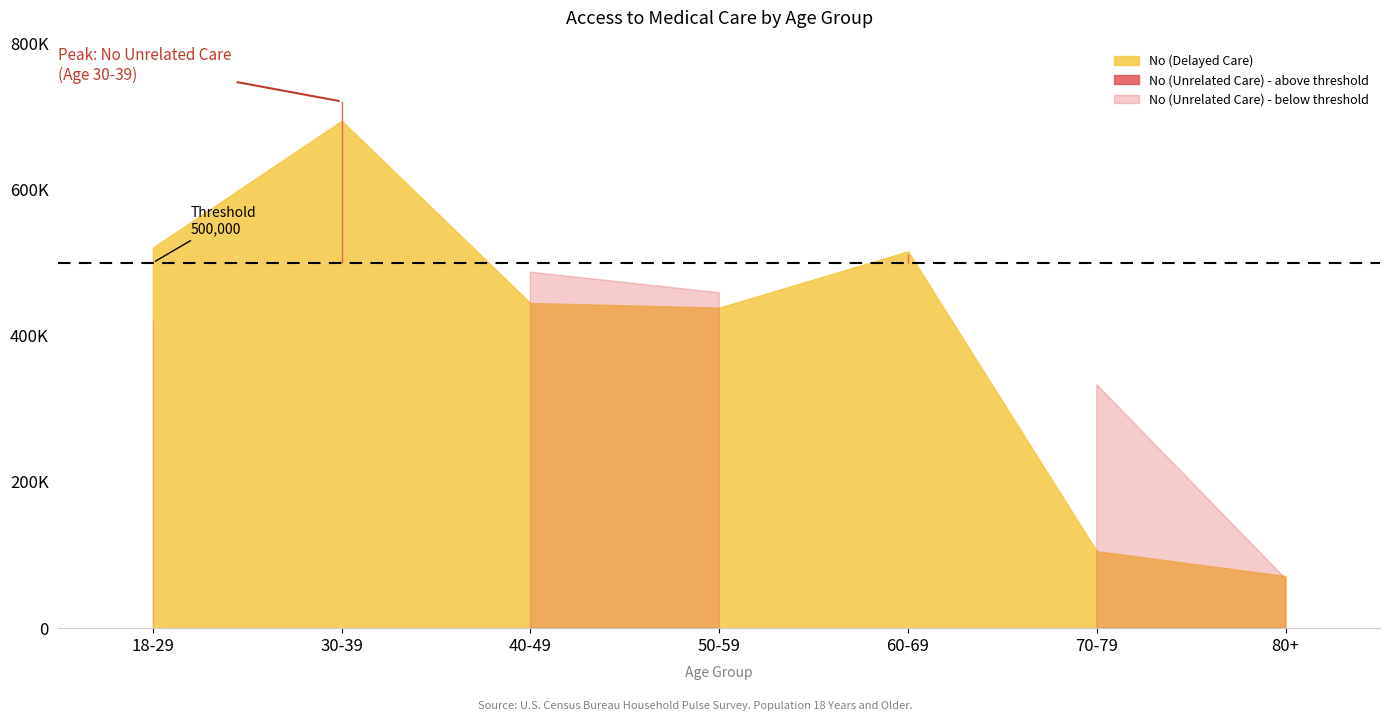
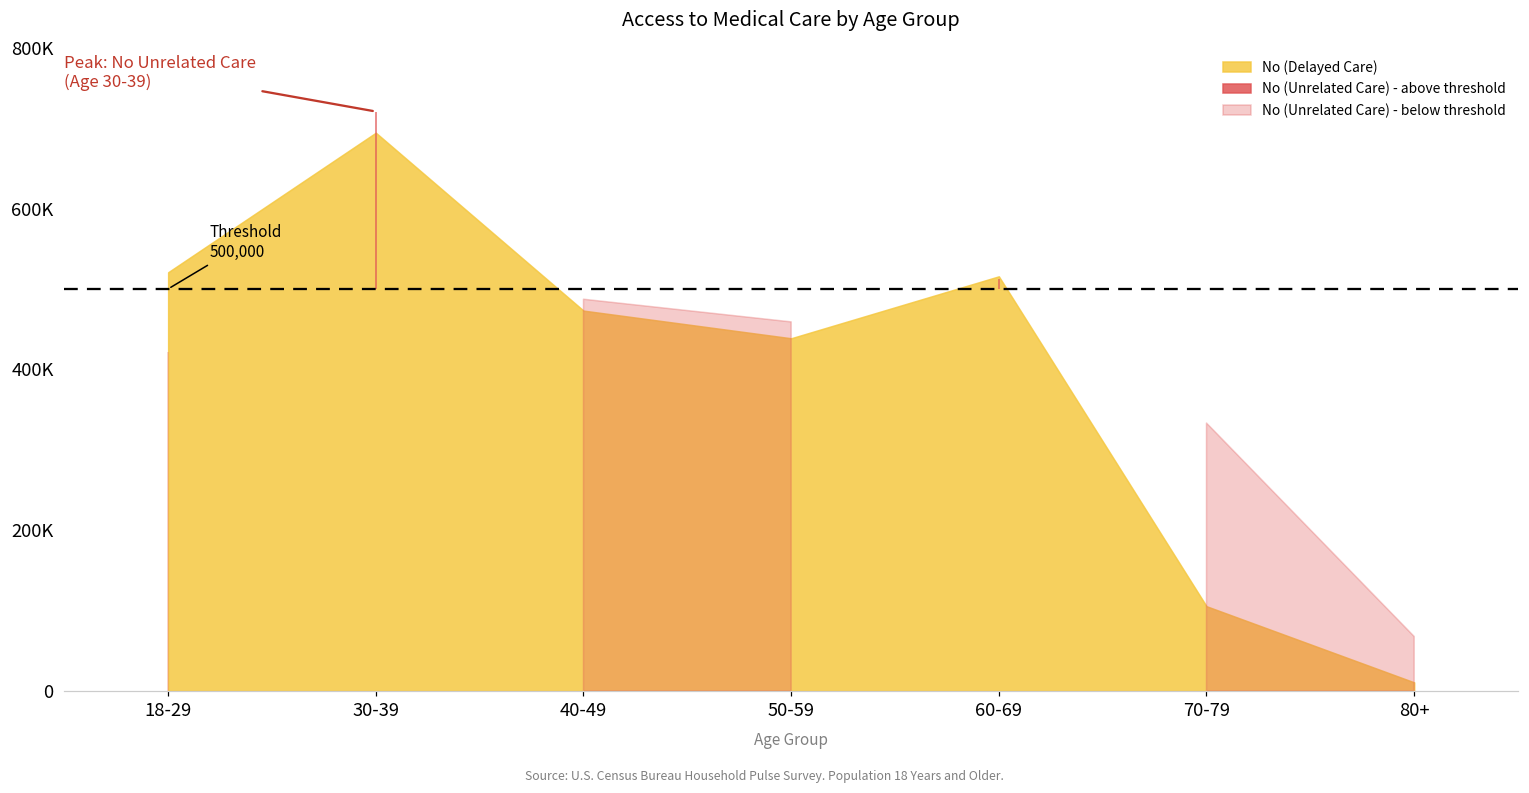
40-49: 440000 -> 470000
80+: 70000 -> 10000
